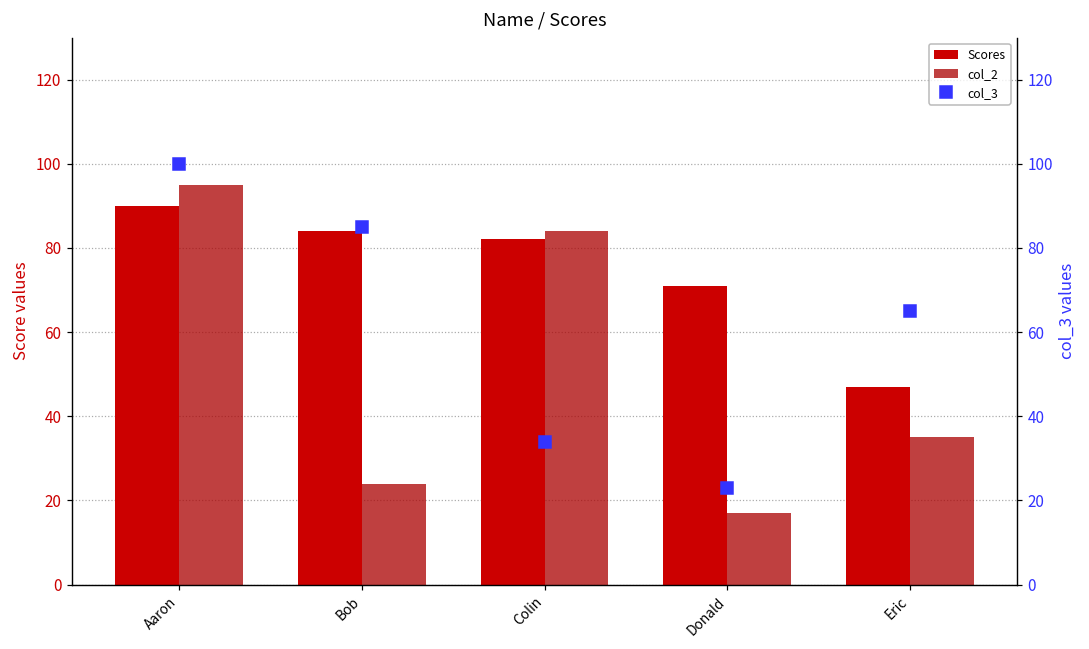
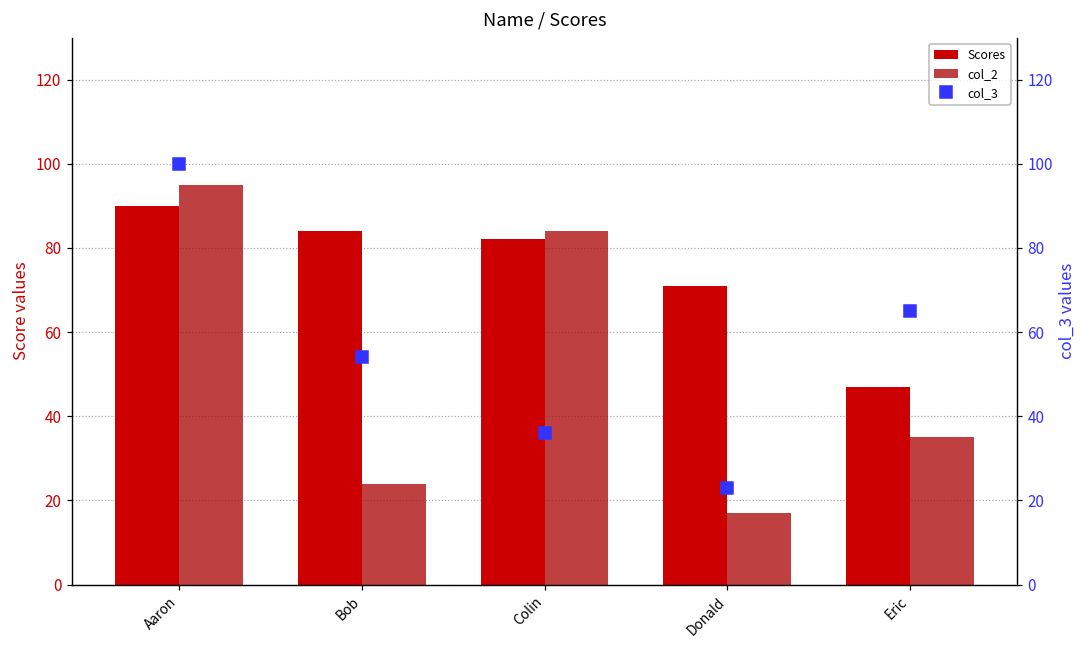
col_3, Bob: 85 -> 54
col_3, Colin: 34 -> 36
